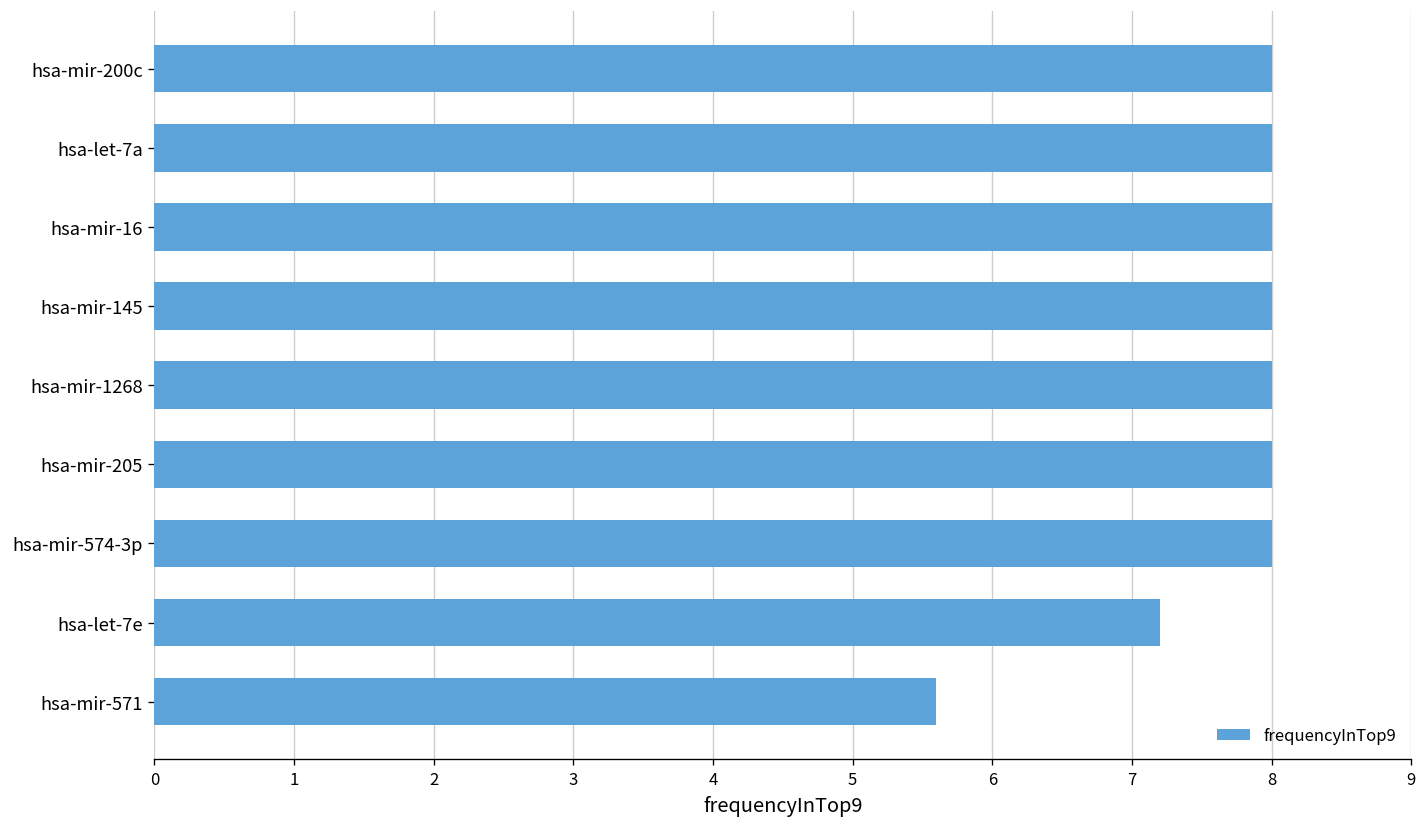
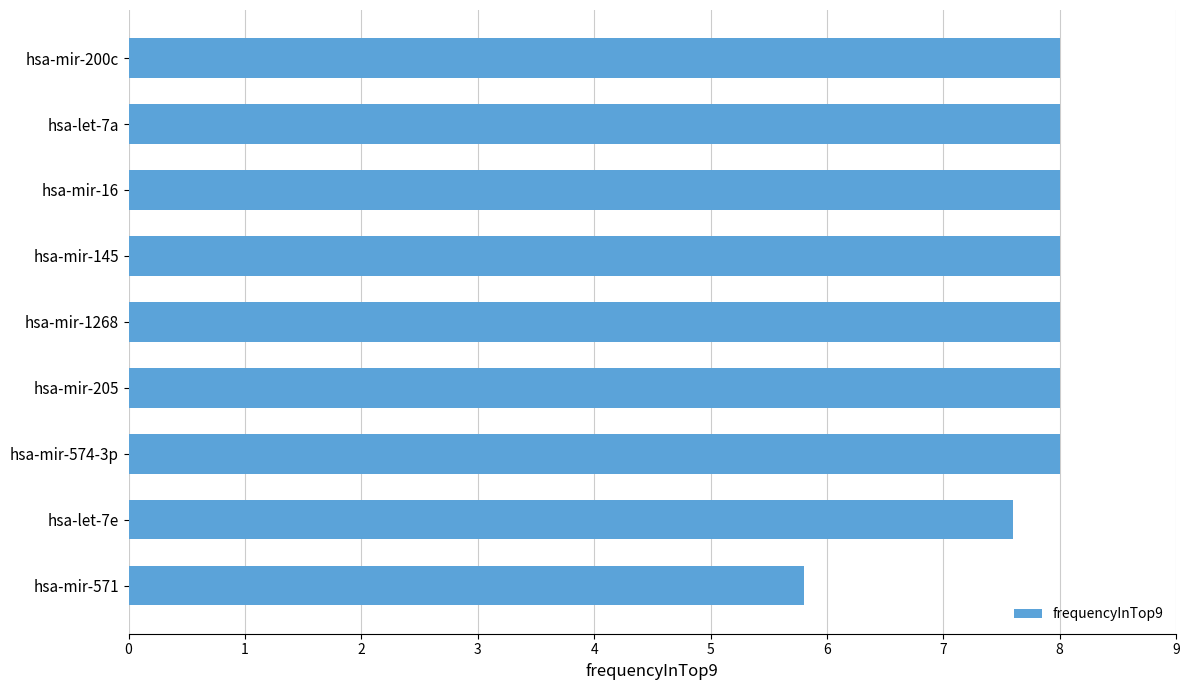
hsa-let-7e: 7.2 -> 7.6
hsa-mir-571: 5.6 -> 5.8
